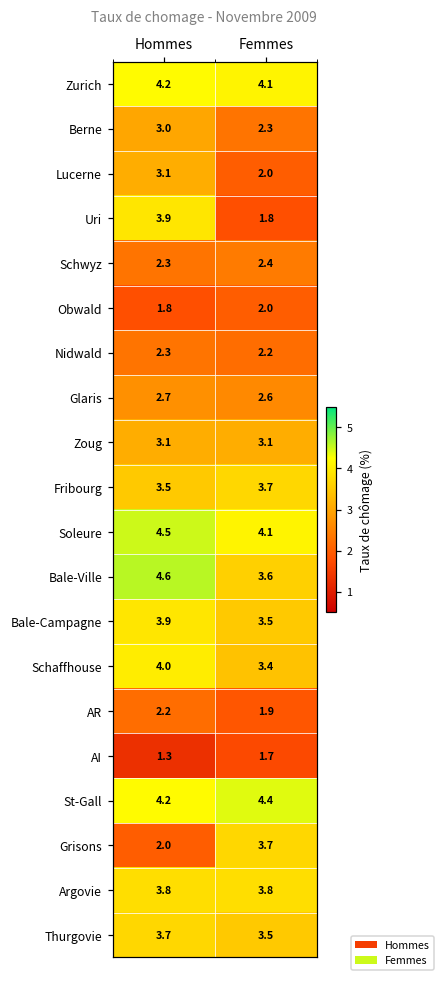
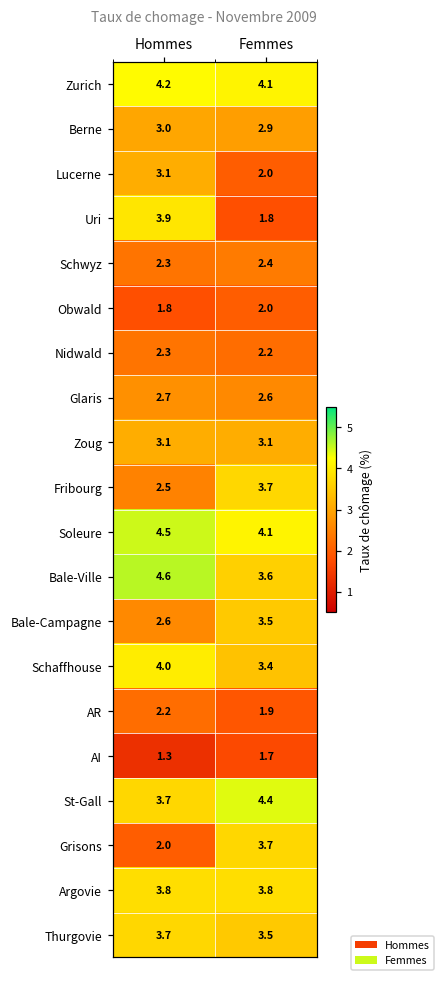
Berne, Femmes: 2.3 -> 2.9
Fribourg, Hommes: 3.5 -> 2.5
Bale-Campagne, Hommes: 3.9 -> 2.6
St-Gall, Hommes: 4.2 -> 3.7
